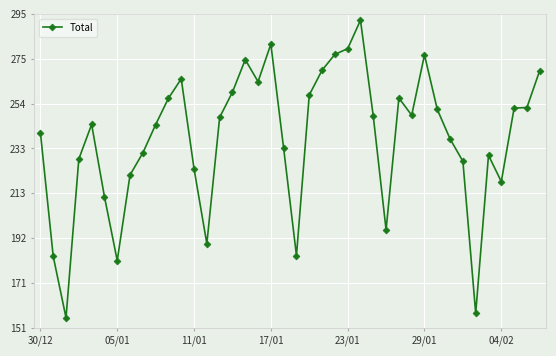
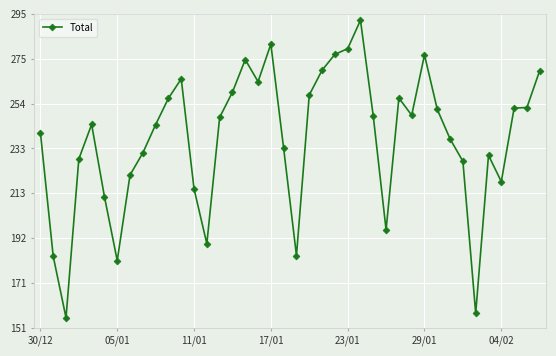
11/01: 224 -> 215
